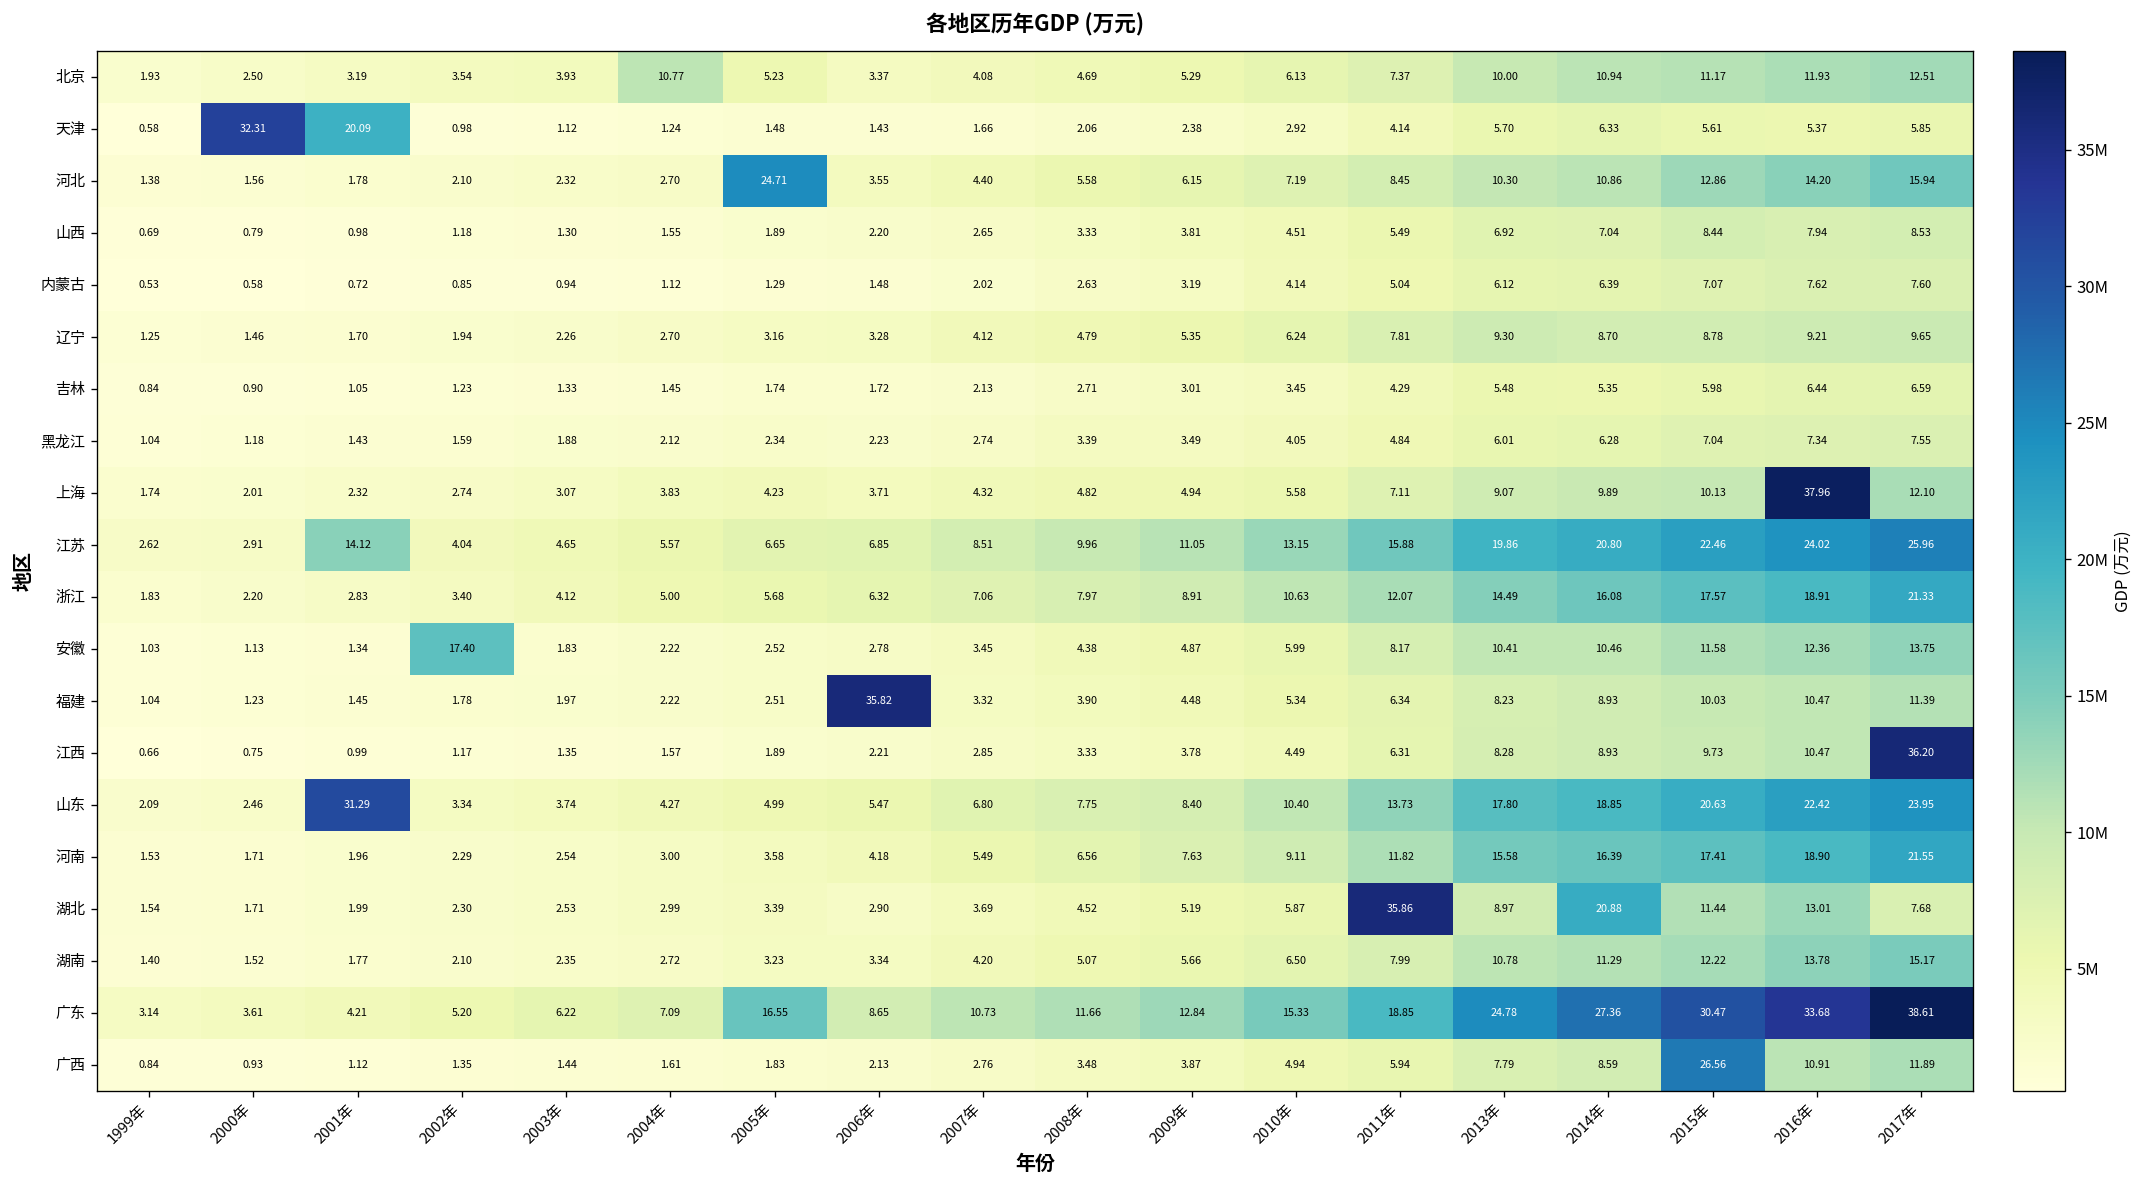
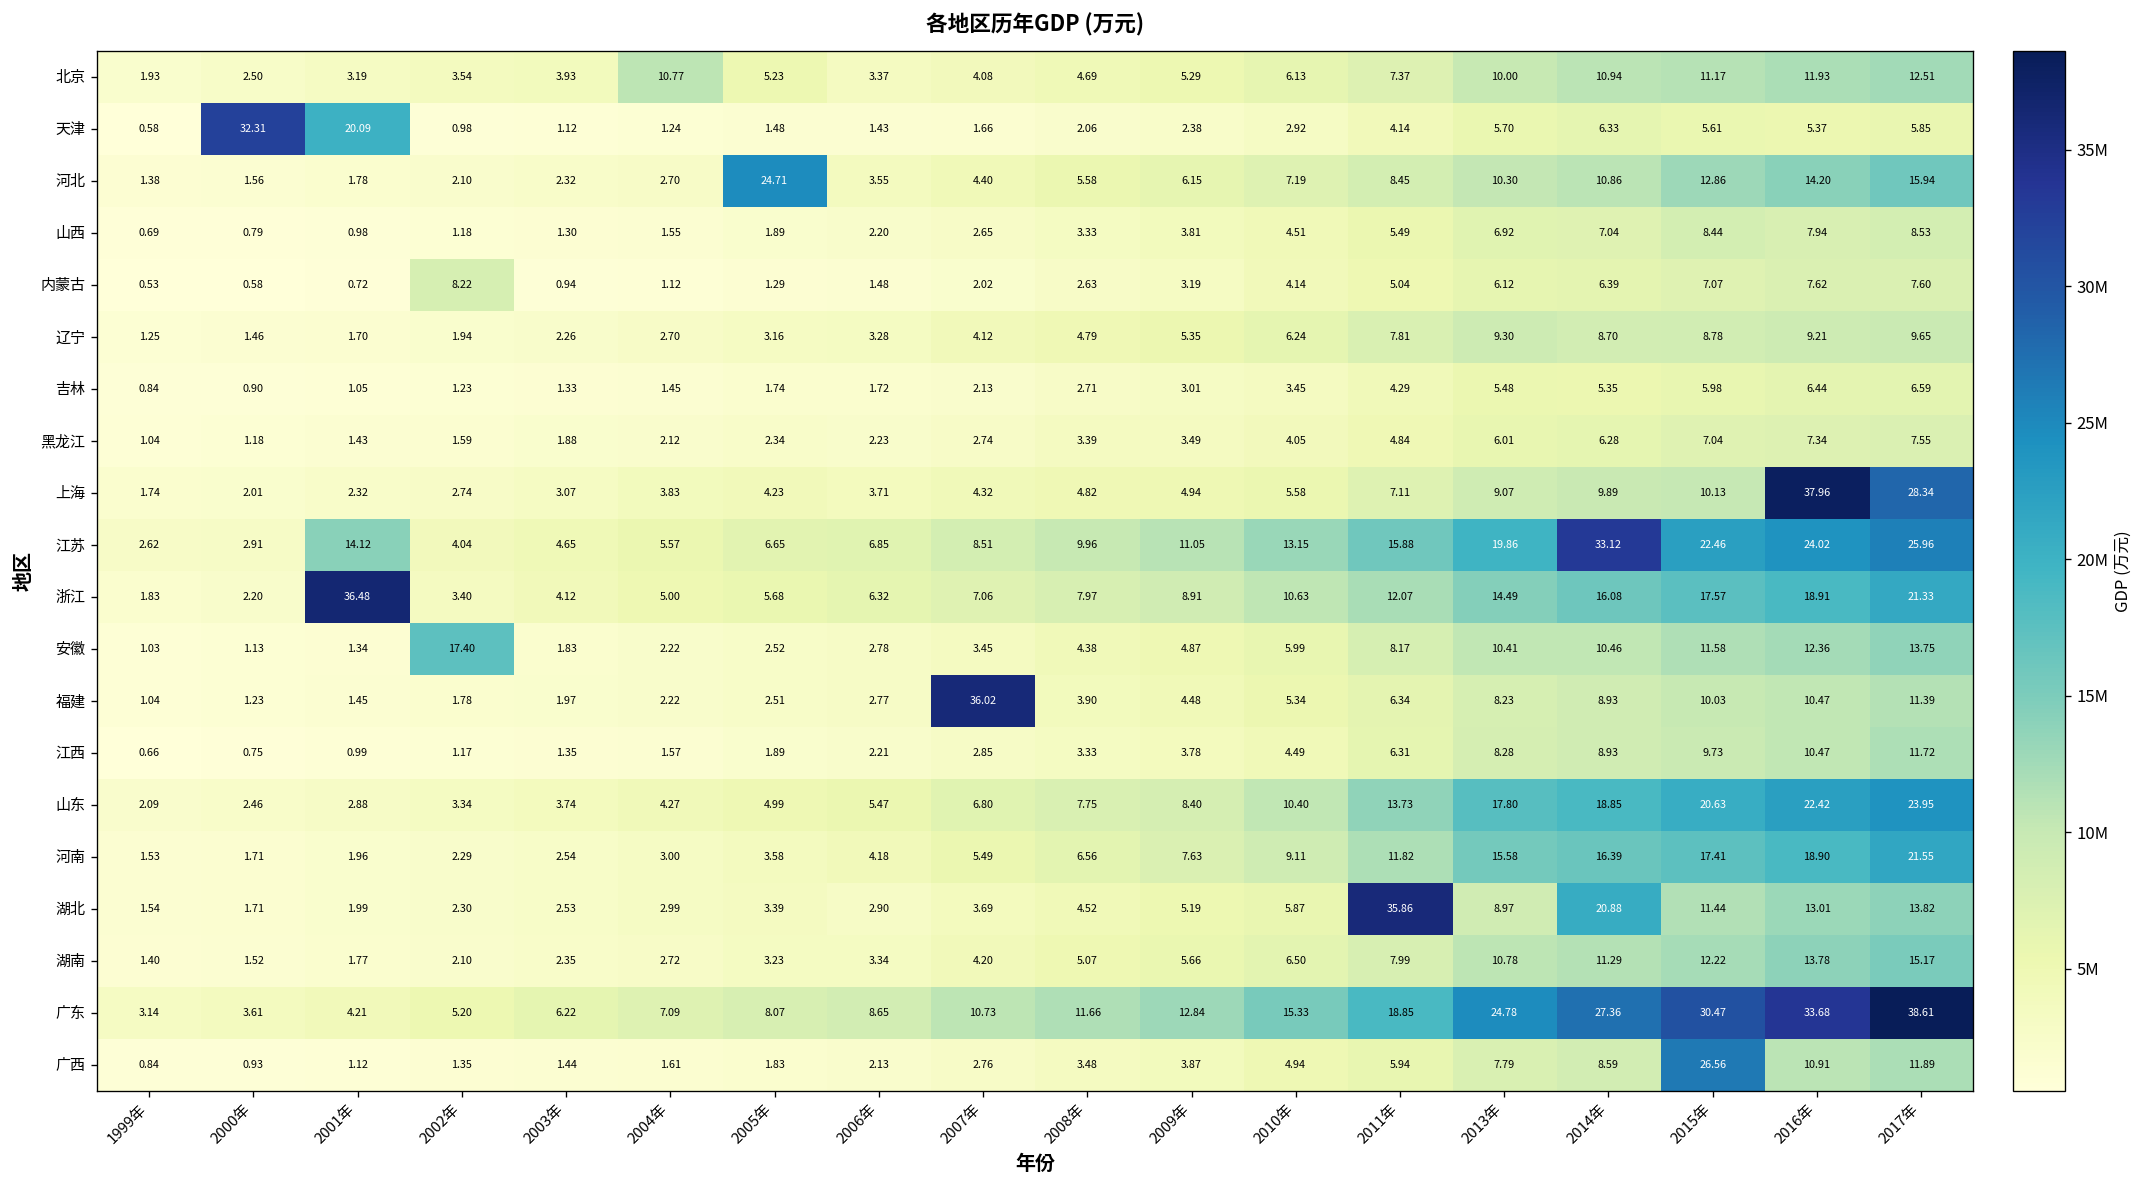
内蒙古, 2002年: 0.85 -> 8.22
上海, 2017年: 12.10 -> 28.34
江苏, 2014年: 20.80 -> 33.12
浙江, 2001年: 2.83 -> 36.48
福建, 2006年: 35.82 -> 2.77
福建, 2007年: 3.32 -> 36.02
江西, 2017年: 36.20 -> 11.72
山东, 2001年: 31.29 -> 2.88
湖北, 2017年: 7.68 -> 13.82
广东, 2005年: 16.55 -> 8.07
